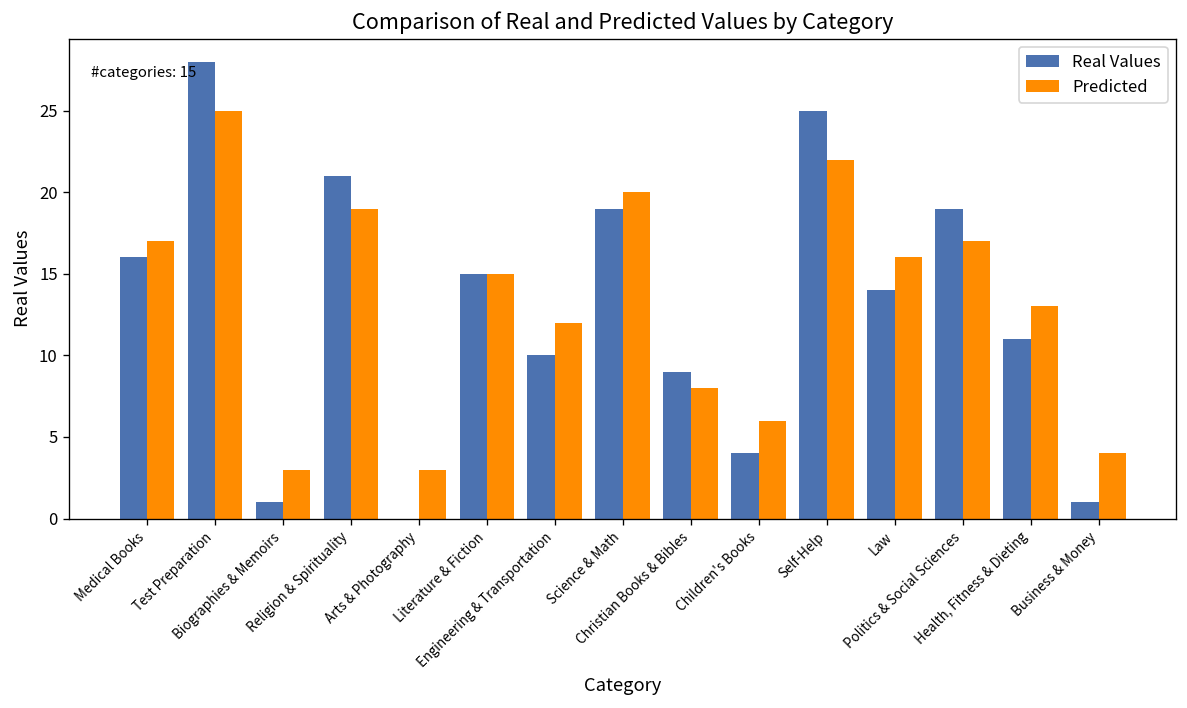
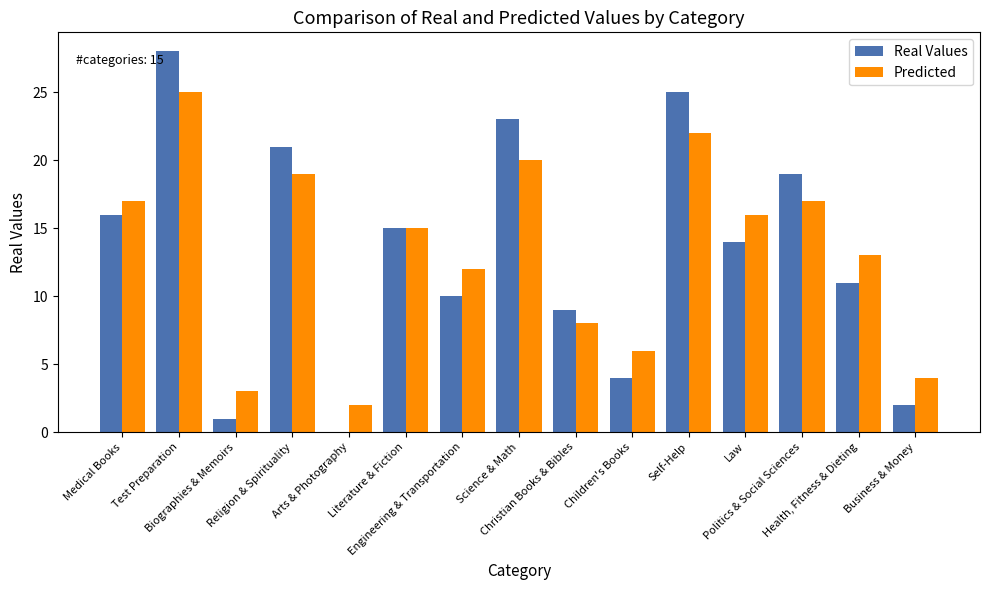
Predicted, Arts & Photography: 3 -> 2
Real Values, Science & Math: 19 -> 23
Real Values, Business & Money: 1 -> 2
